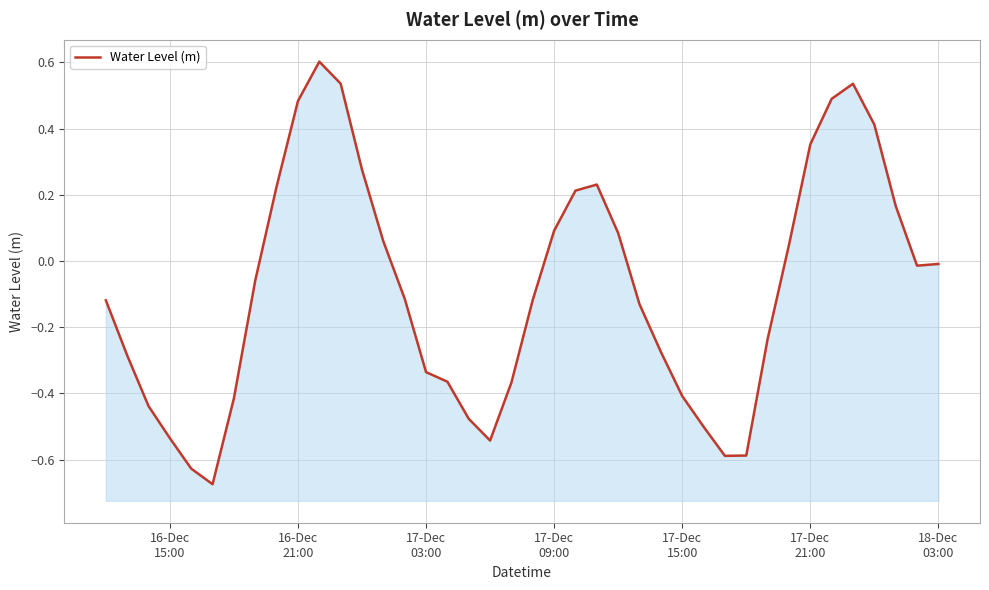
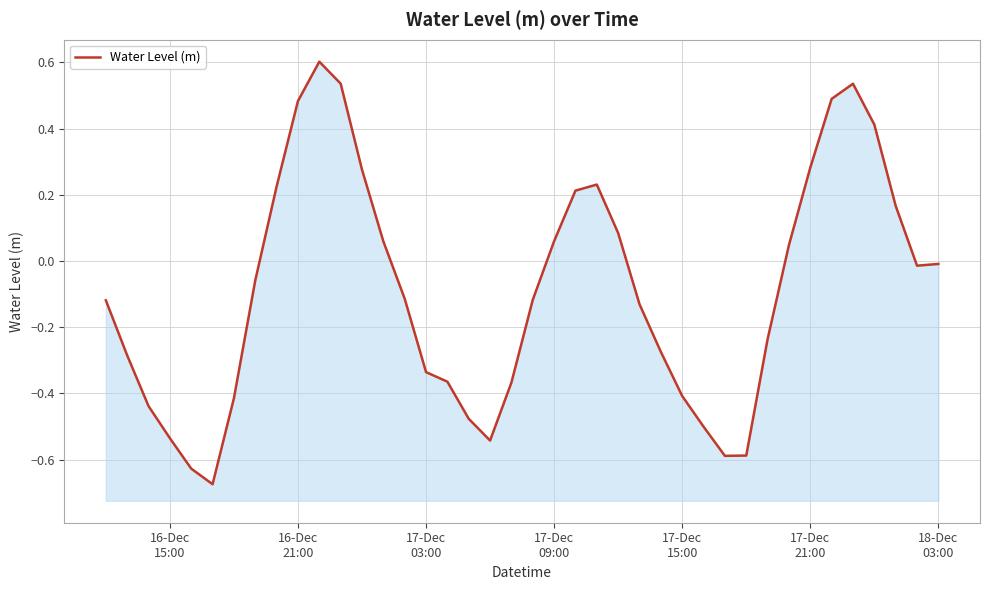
17-Dec 09:00: 0.09 -> 0.06
17-Dec 21:00: 0.35 -> 0.28
